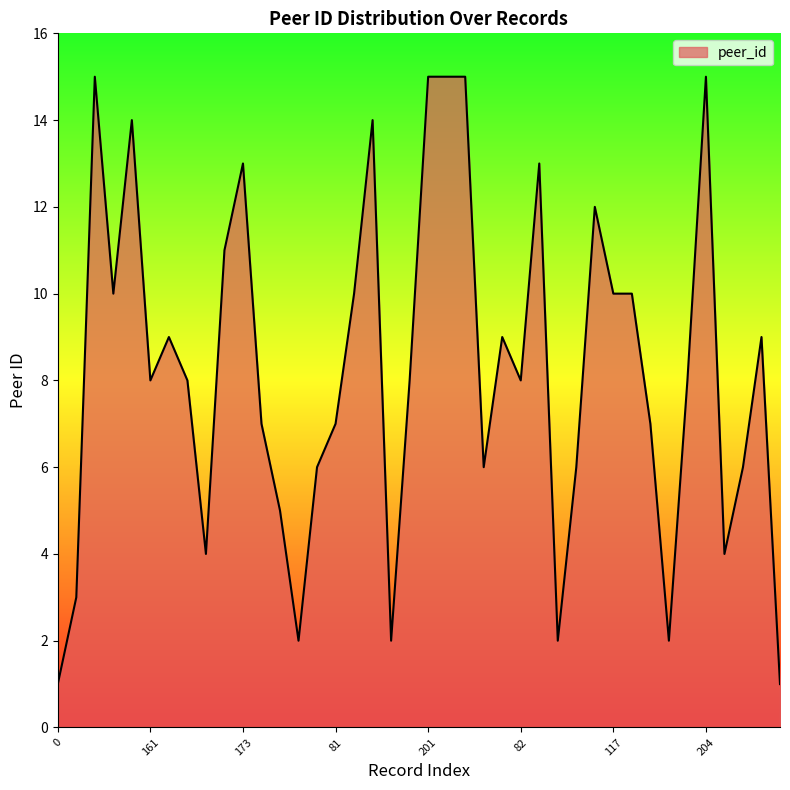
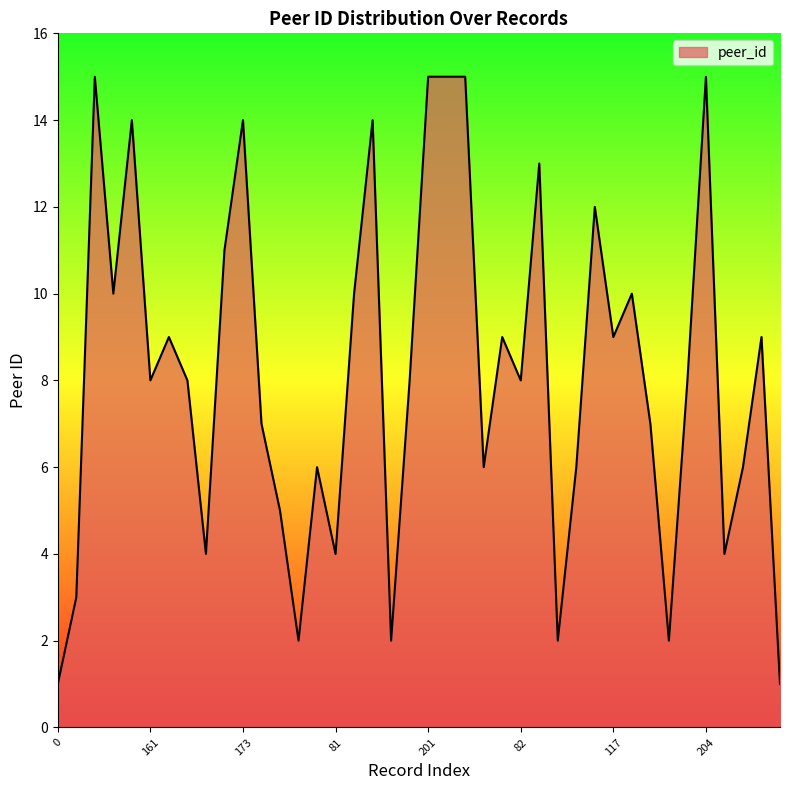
173: 13 -> 14
81: 7 -> 4
117: 10 -> 9
